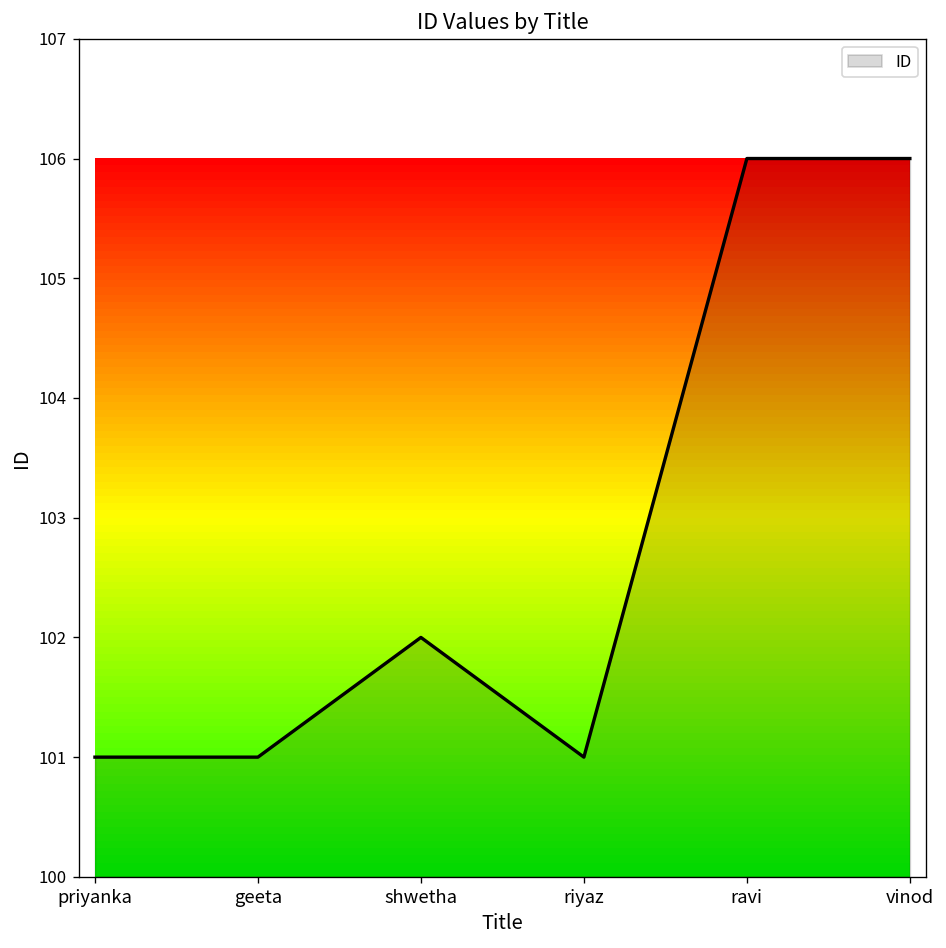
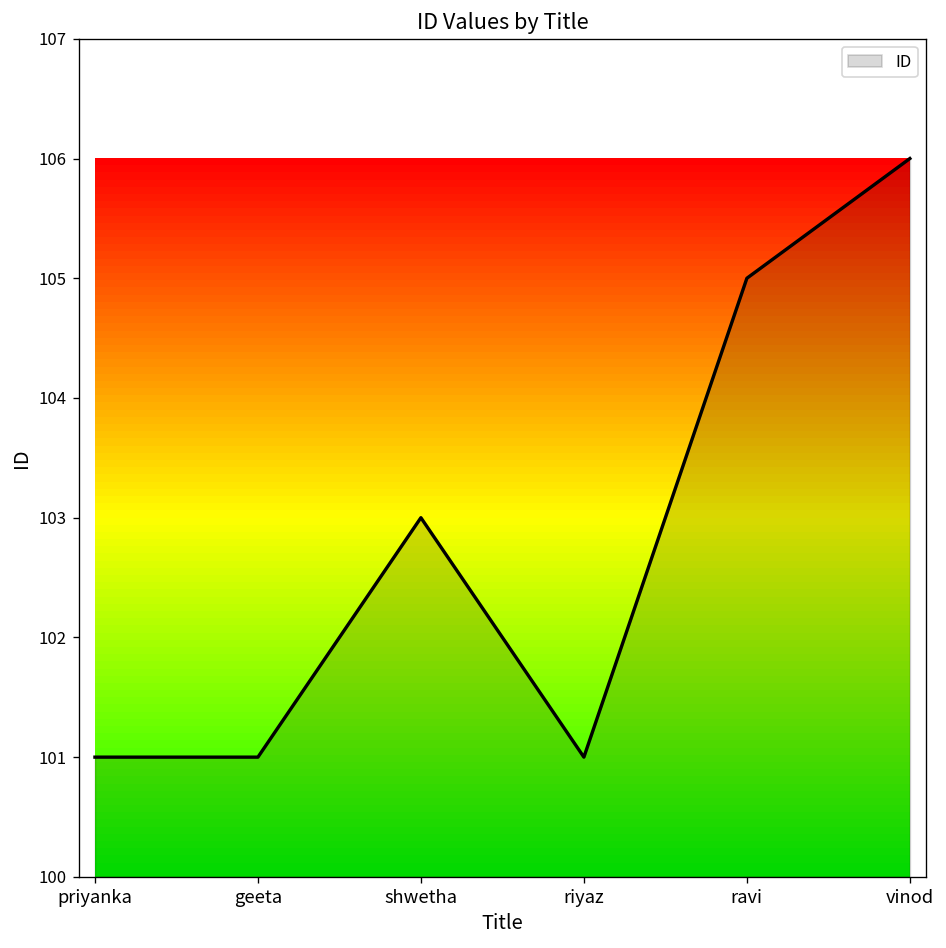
shwetha: 102 -> 103
ravi: 106 -> 105
